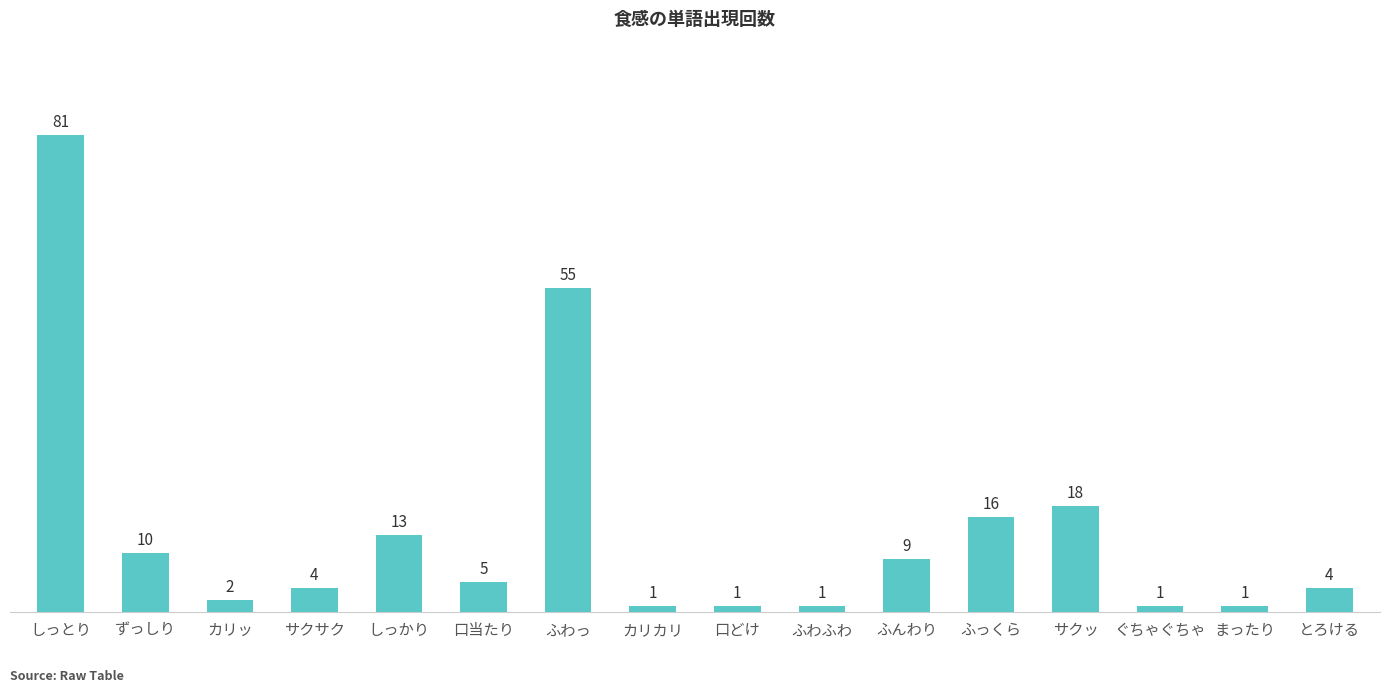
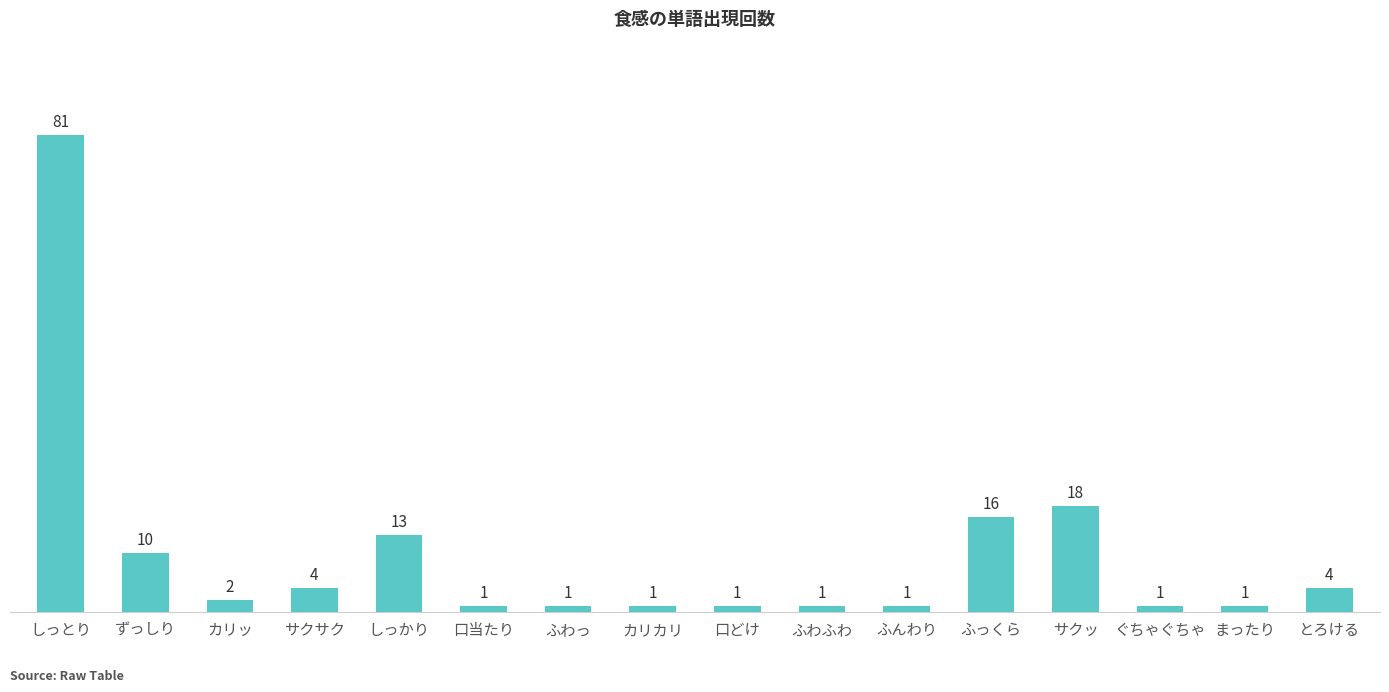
口当たり: 5 -> 1
ふわっ: 55 -> 1
ふんわり: 9 -> 1
